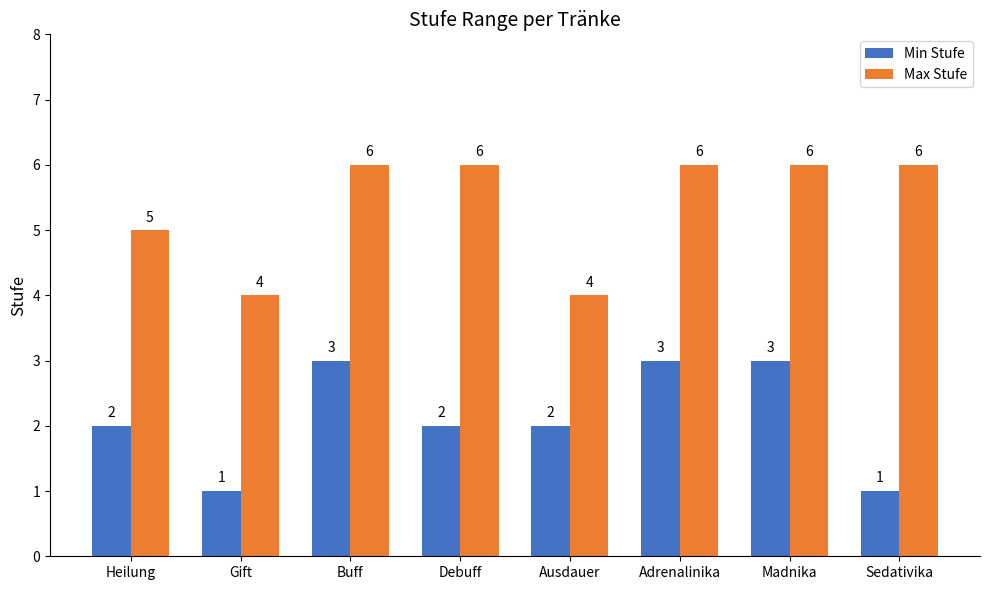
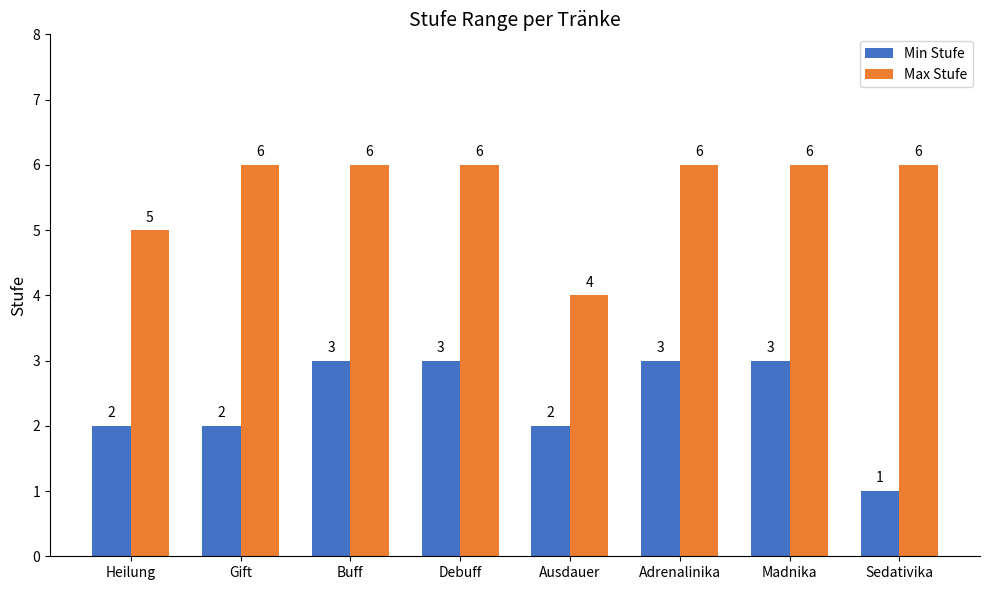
Min Stufe, Gift: 1 -> 2
Max Stufe, Gift: 4 -> 6
Min Stufe, Debuff: 2 -> 3
